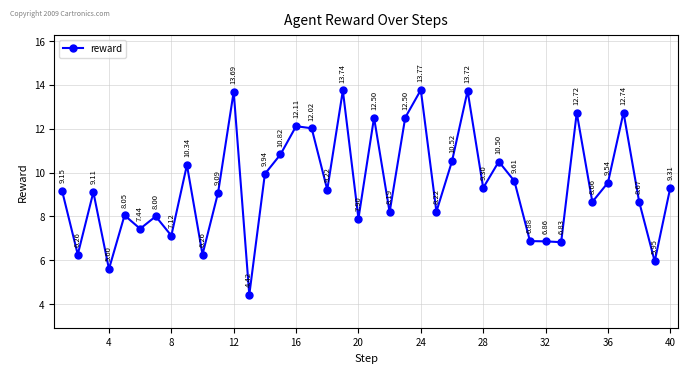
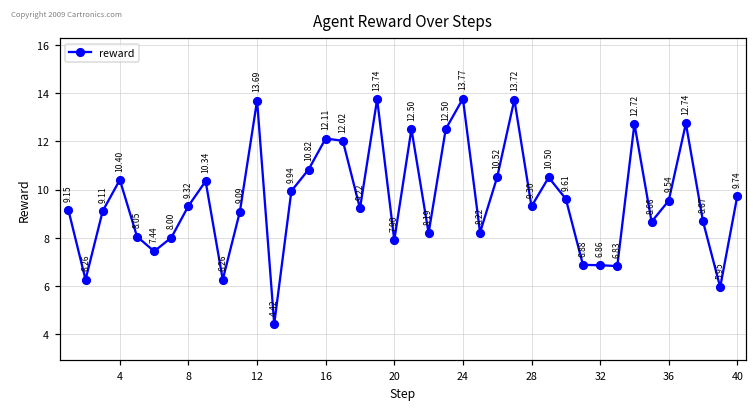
4: 5.60 -> 10.40
8: 7.12 -> 9.32
40: 9.31 -> 9.74
